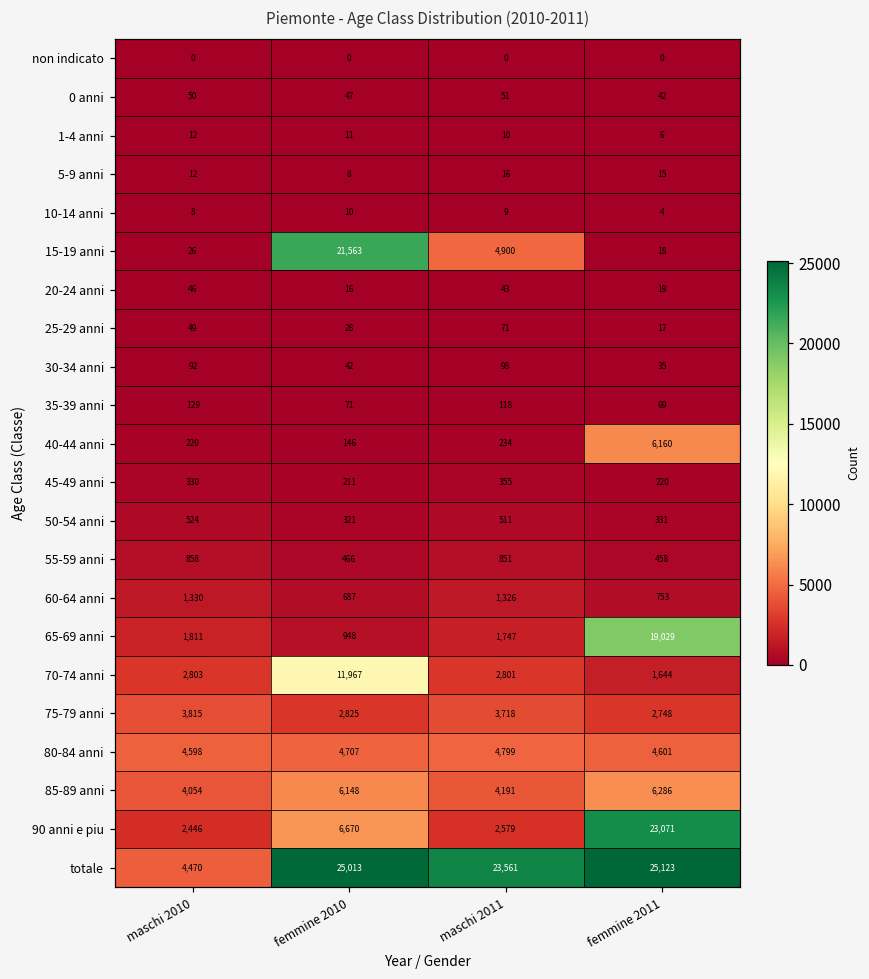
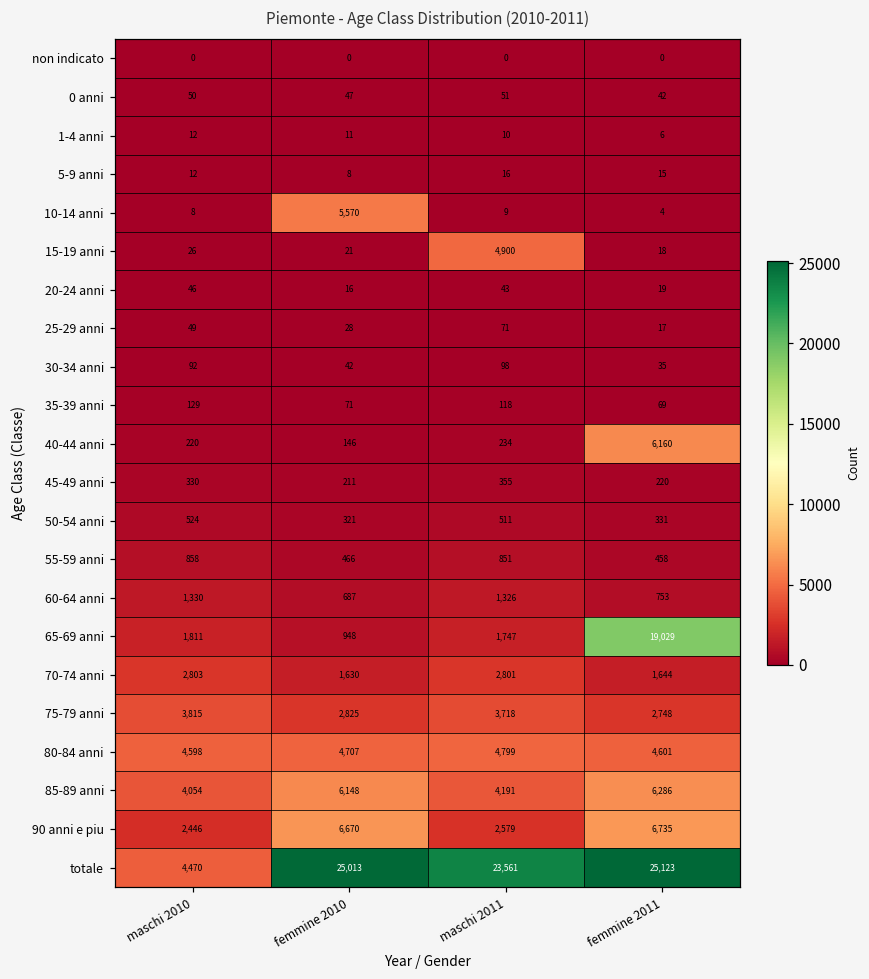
10-14 anni, femmine 2010: 10 -> 5,570
15-19 anni, femmine 2010: 21,563 -> 21
70-74 anni, femmine 2010: 11,967 -> 1,630
90 anni e piu, femmine 2011: 23,071 -> 6,735
